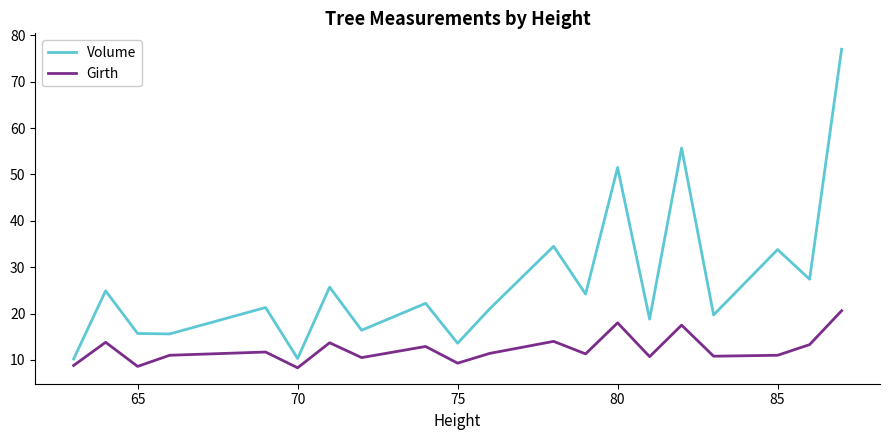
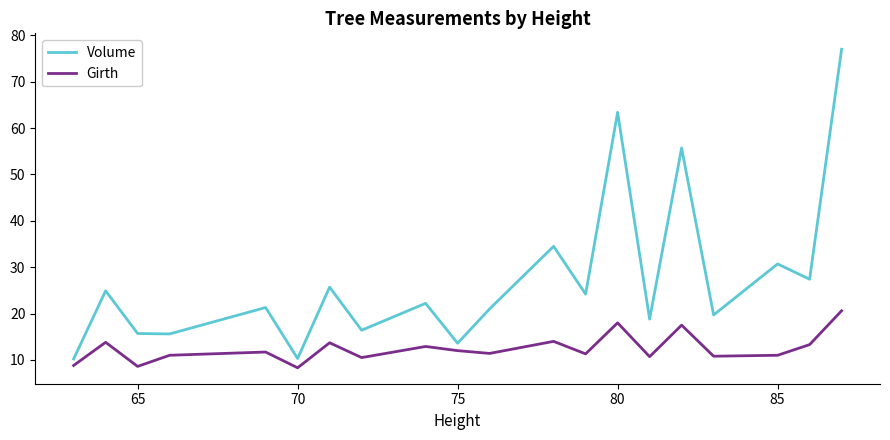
Girth, 75: 9 -> 12
Volume, 80: 52 -> 63
Volume, 85: 34 -> 31
